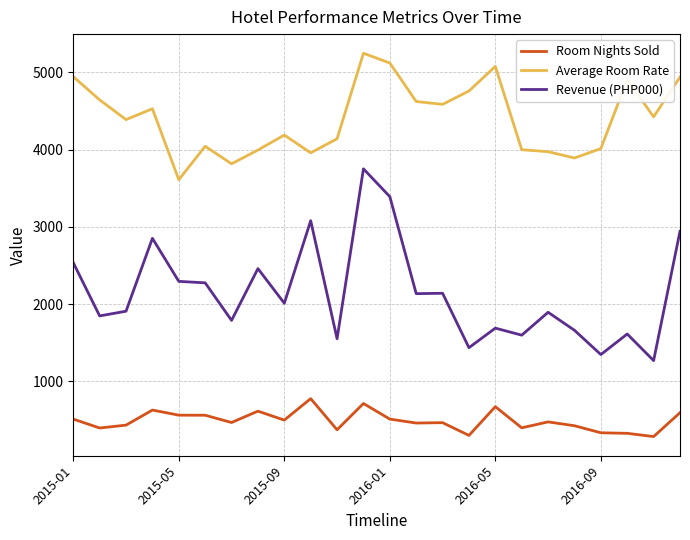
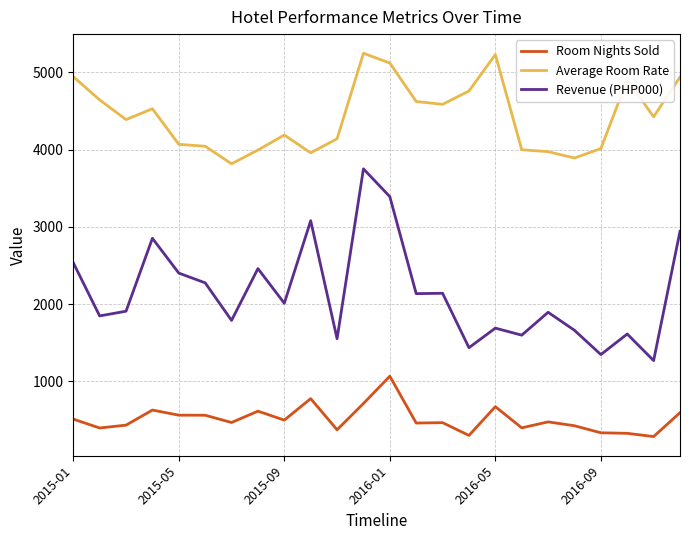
Average Room Rate, 2015-05: 3600 -> 4100
Revenue (PHP000), 2015-05: 2300 -> 2400
Room Nights Sold, 2016-01: 500 -> 1100
Average Room Rate, 2016-05: 5100 -> 5200
